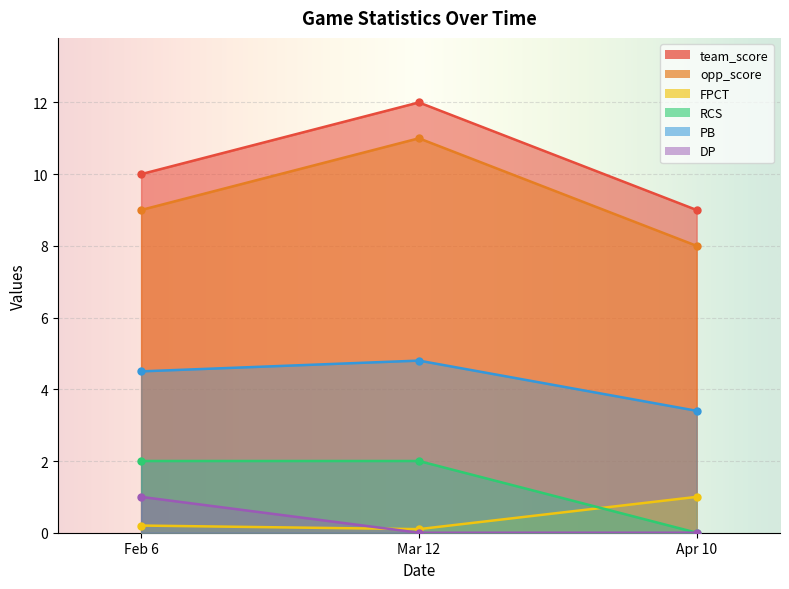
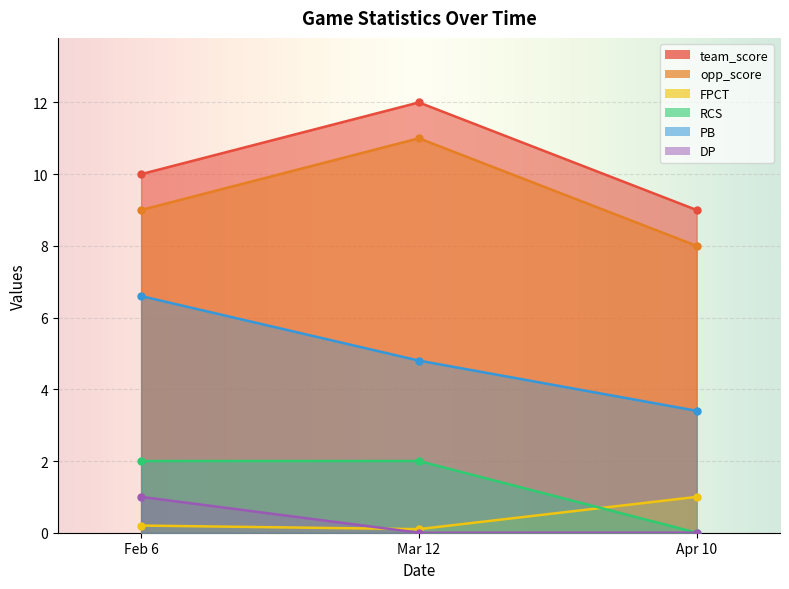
PB, Feb 6: 4.5 -> 6.6
